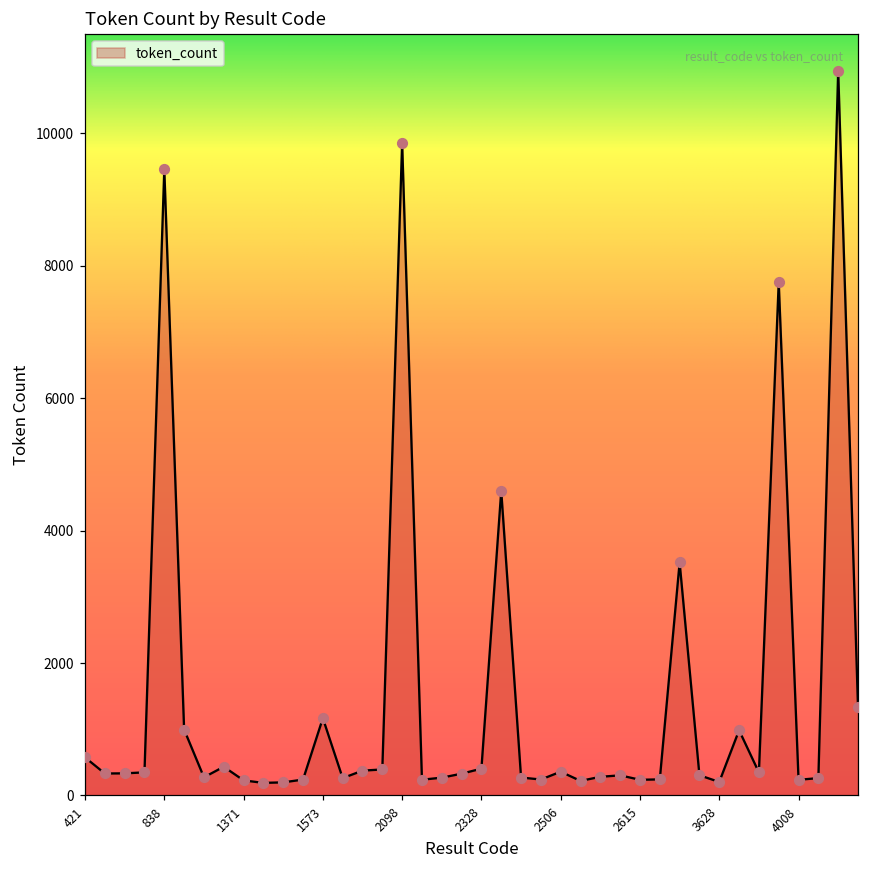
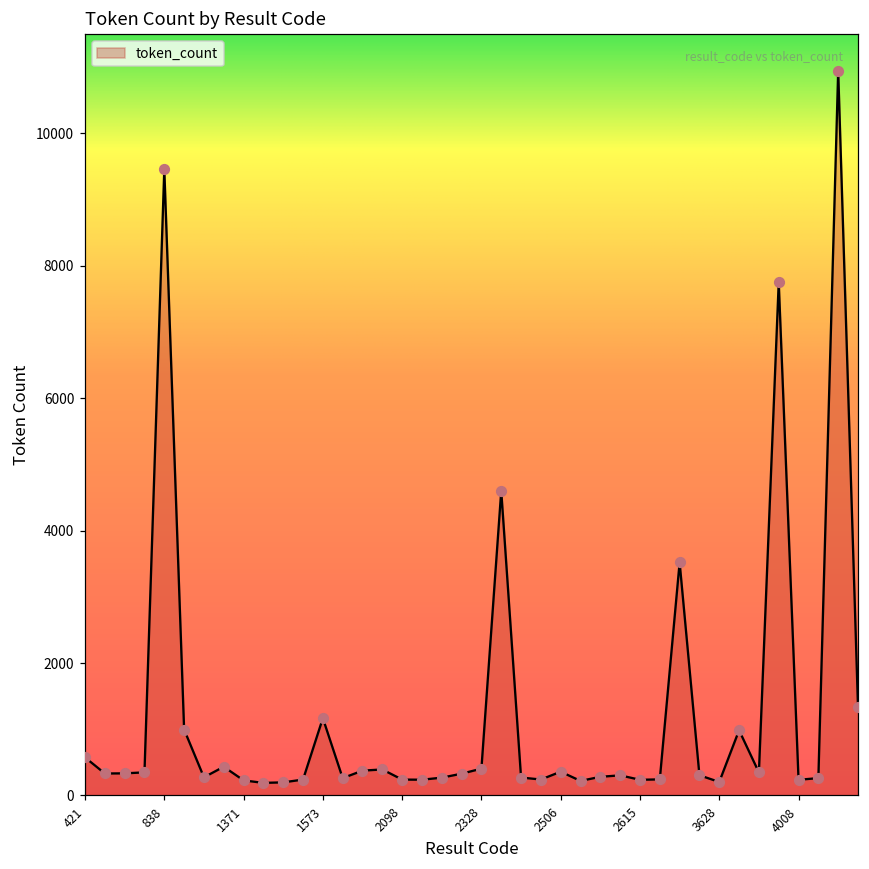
2098: 9900 -> 200
